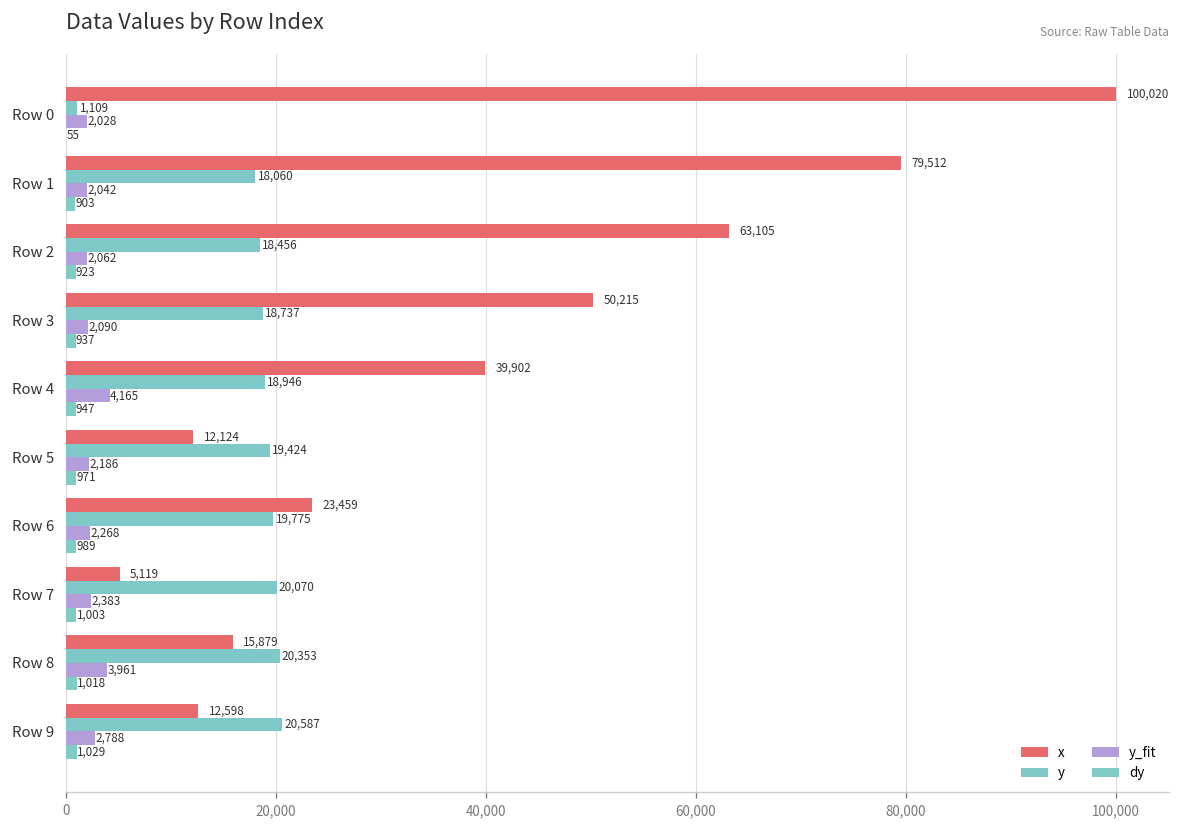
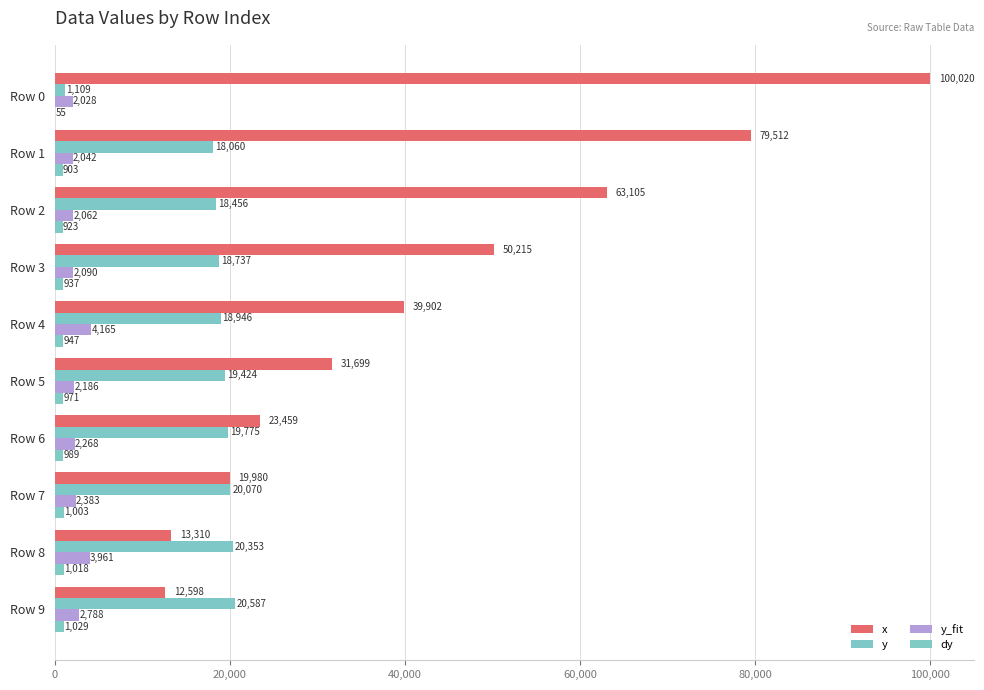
x, Row 5: 12,124 -> 31,699
x, Row 7: 5,119 -> 19,980
x, Row 8: 15,879 -> 13,310
